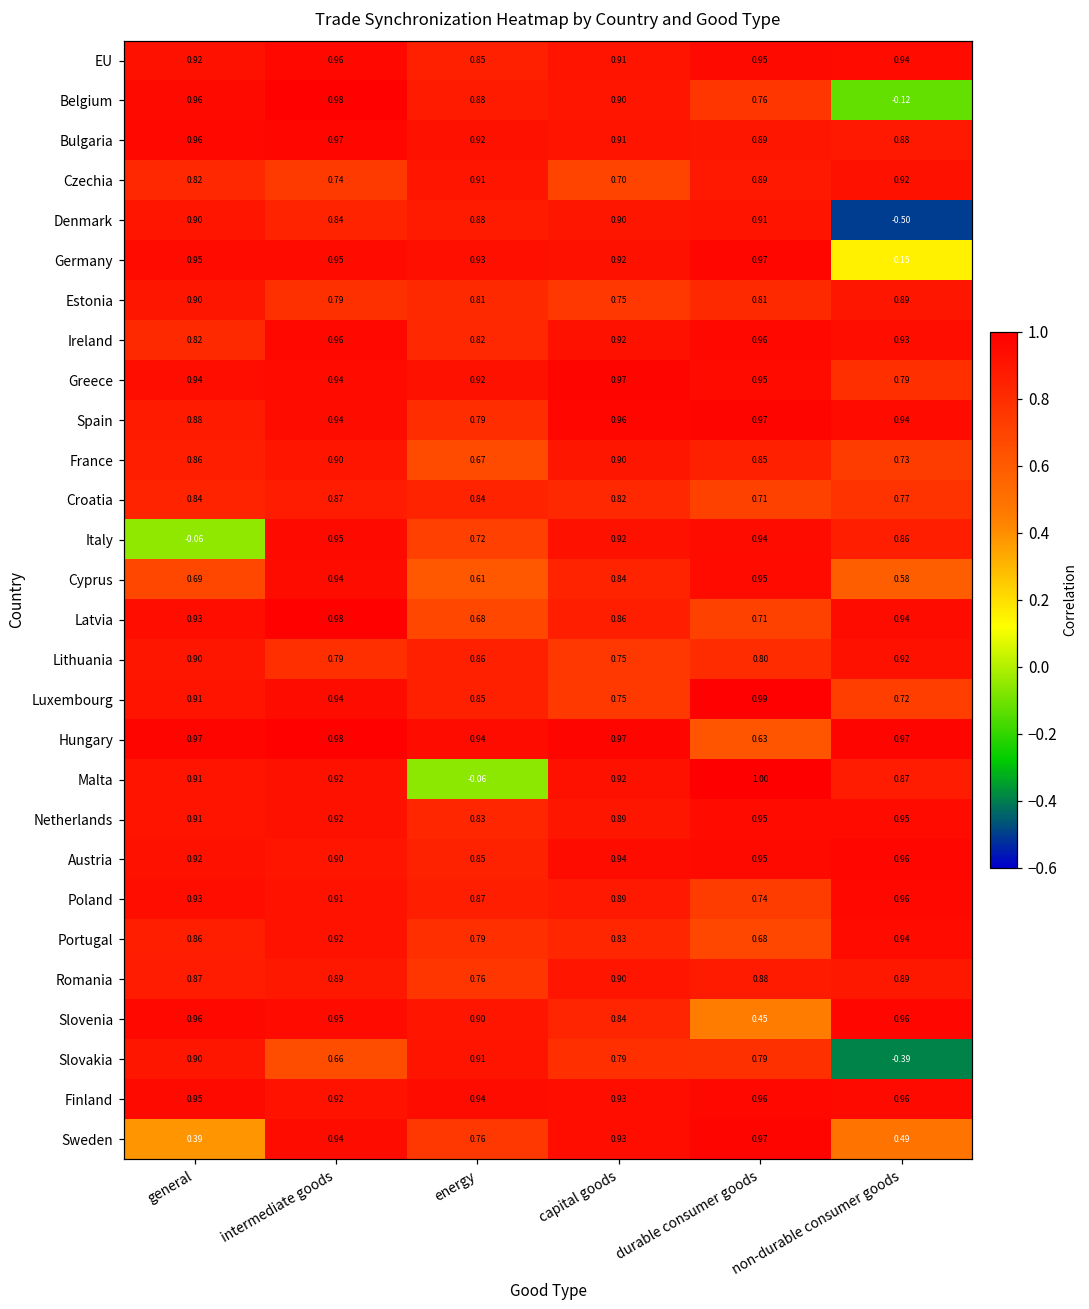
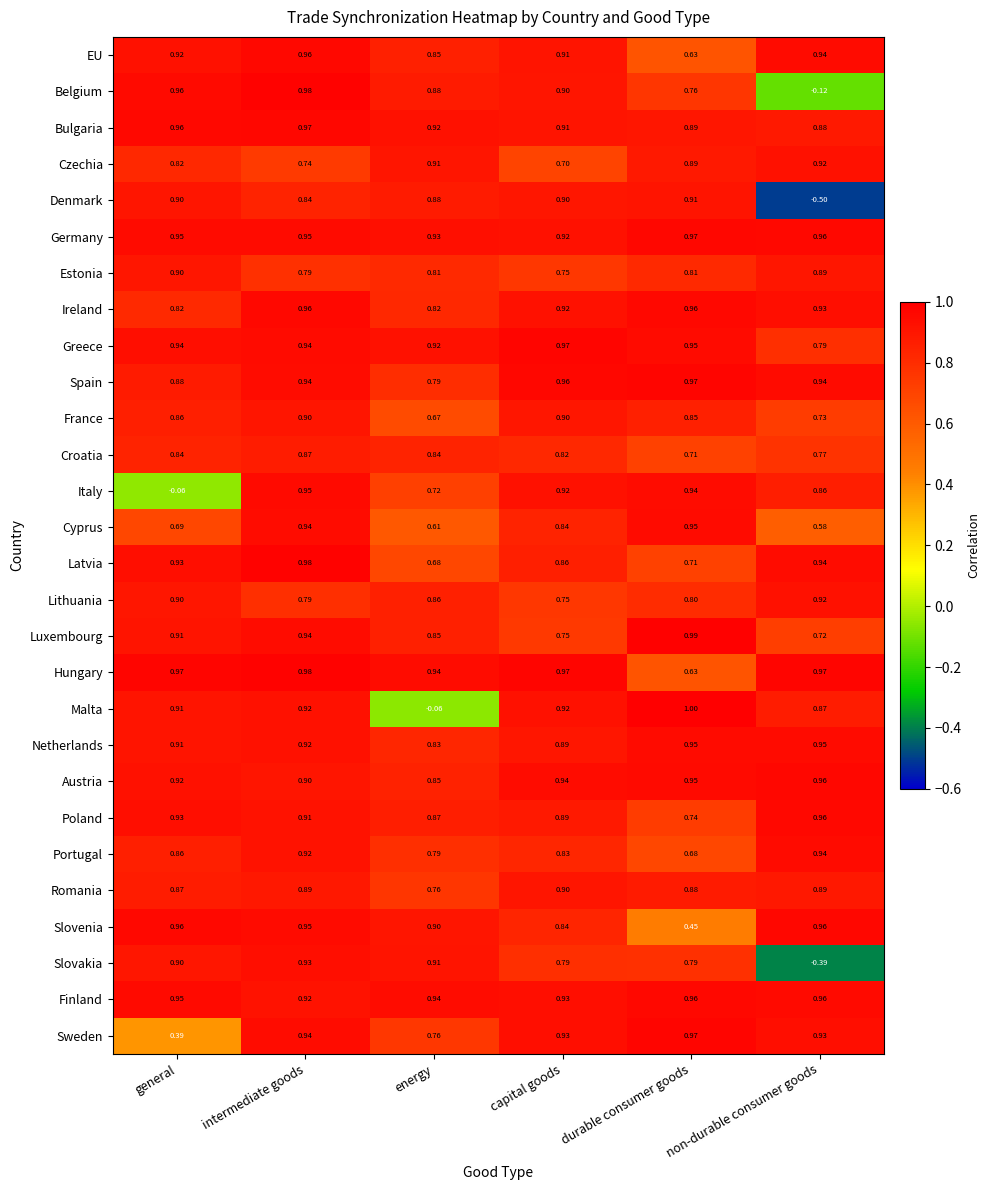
EU, durable consumer goods: 0.95 -> 0.63
Germany, non-durable consumer goods: 0.15 -> 0.96
Slovakia, intermediate goods: 0.66 -> 0.93
Sweden, non-durable consumer goods: 0.49 -> 0.93
